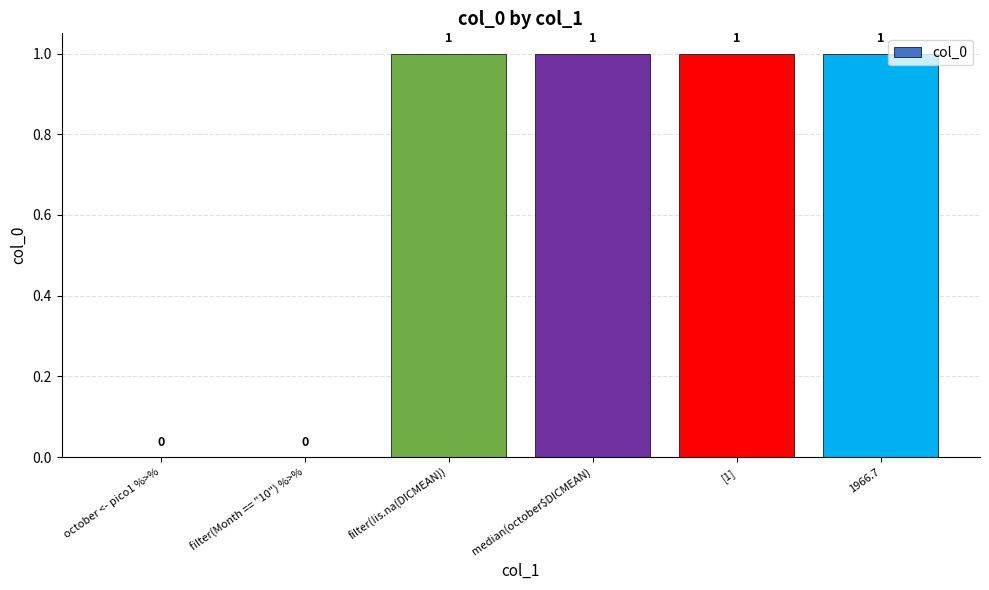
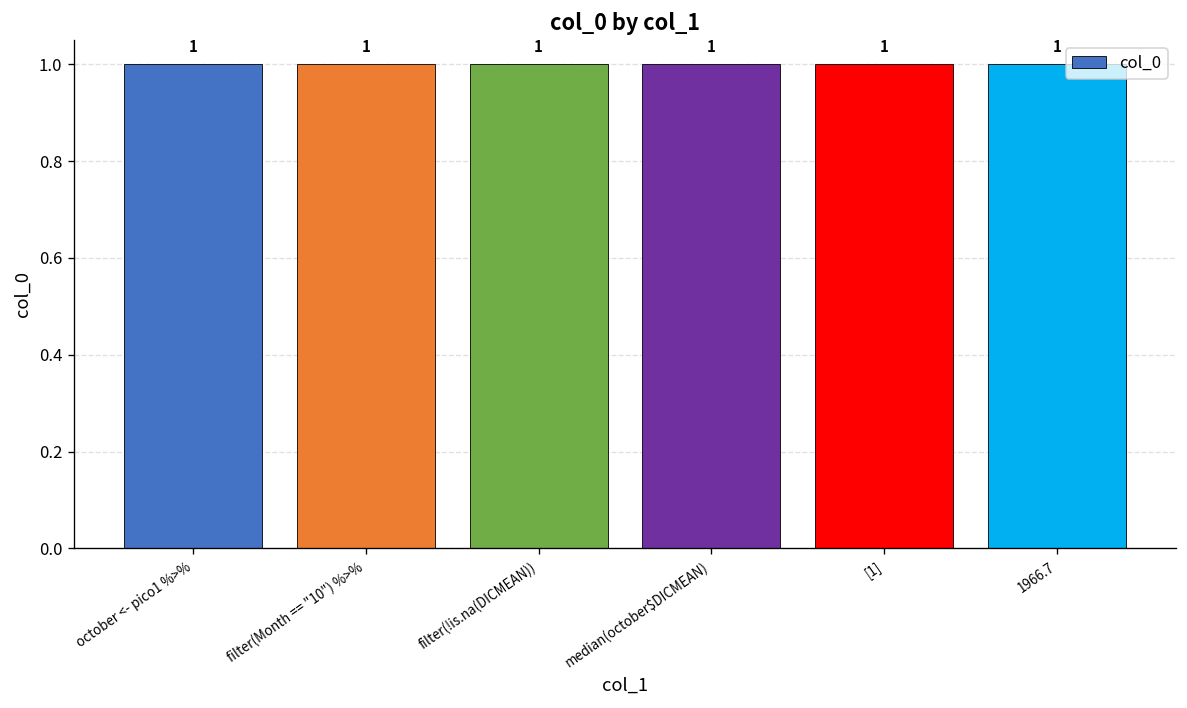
october <- pico1 %>%: 0 -> 1
filter(Month == "10") %>%: 0 -> 1
